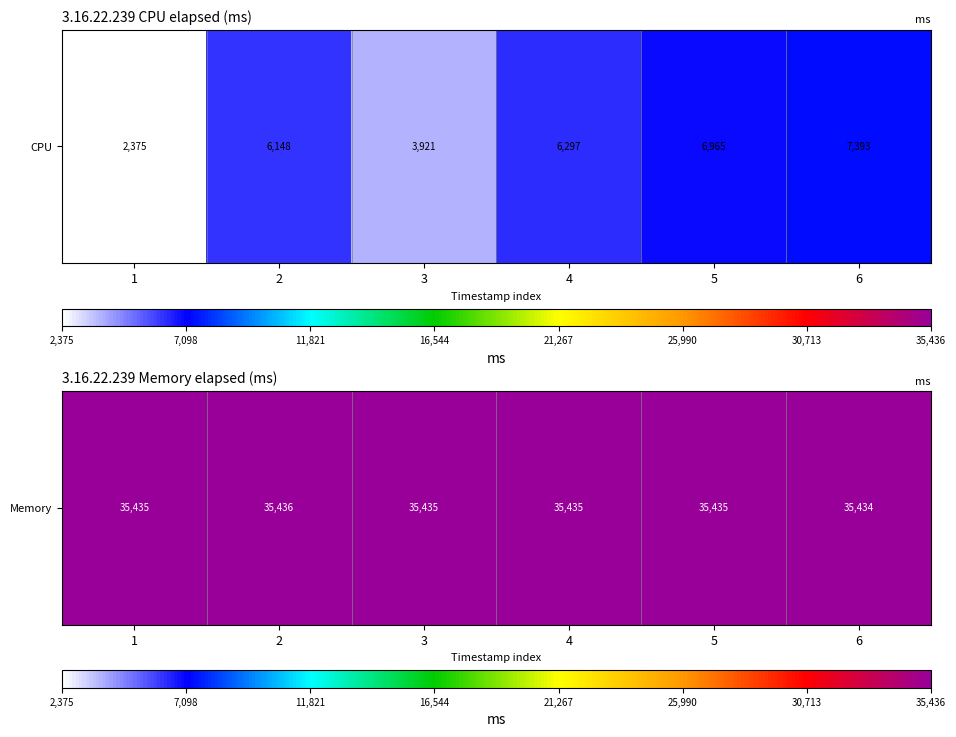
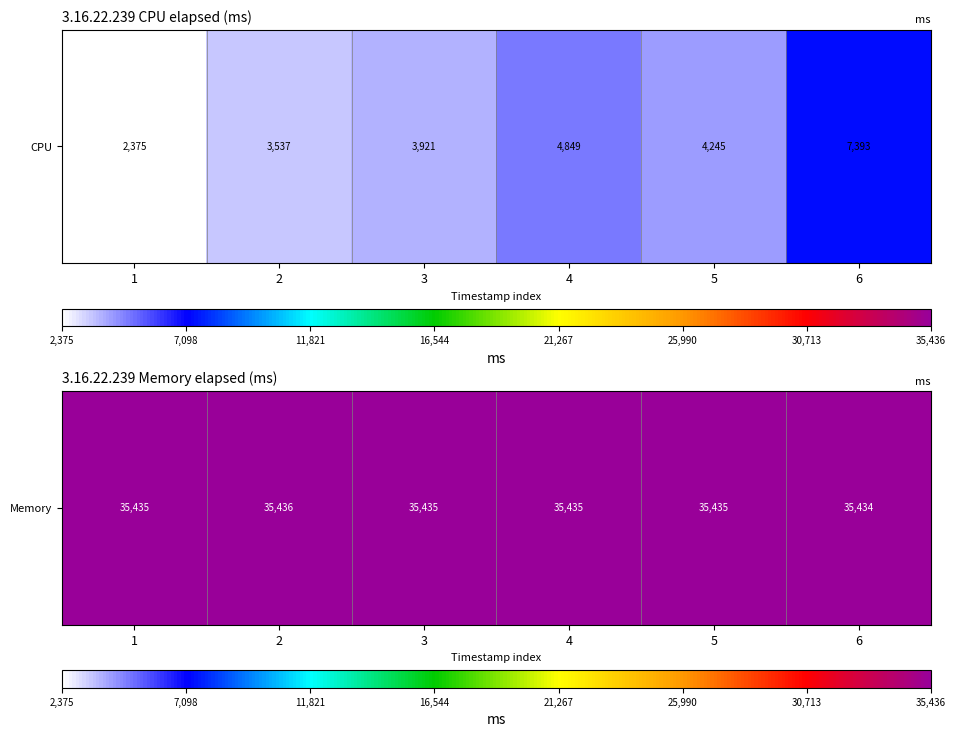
3.16.22.239 CPU elapsed (ms), CPU, 2: 6,148 -> 3,537
3.16.22.239 CPU elapsed (ms), CPU, 4: 6,297 -> 4,849
3.16.22.239 CPU elapsed (ms), CPU, 5: 6,965 -> 4,245
